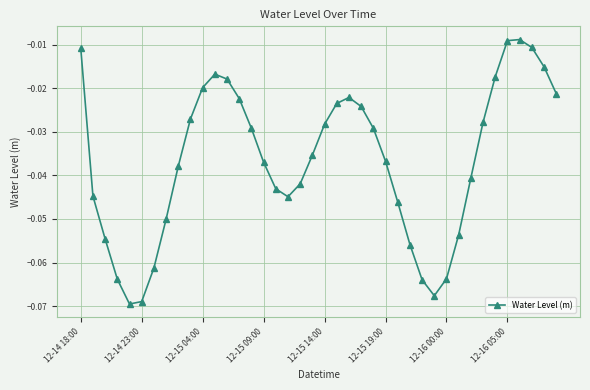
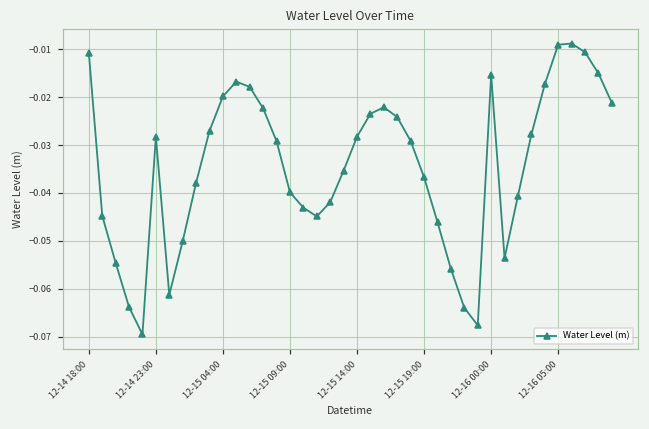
12-14 23:00: -0.069 -> -0.028
12-15 09:00: -0.037 -> -0.040
12-16 00:00: -0.064 -> -0.015
